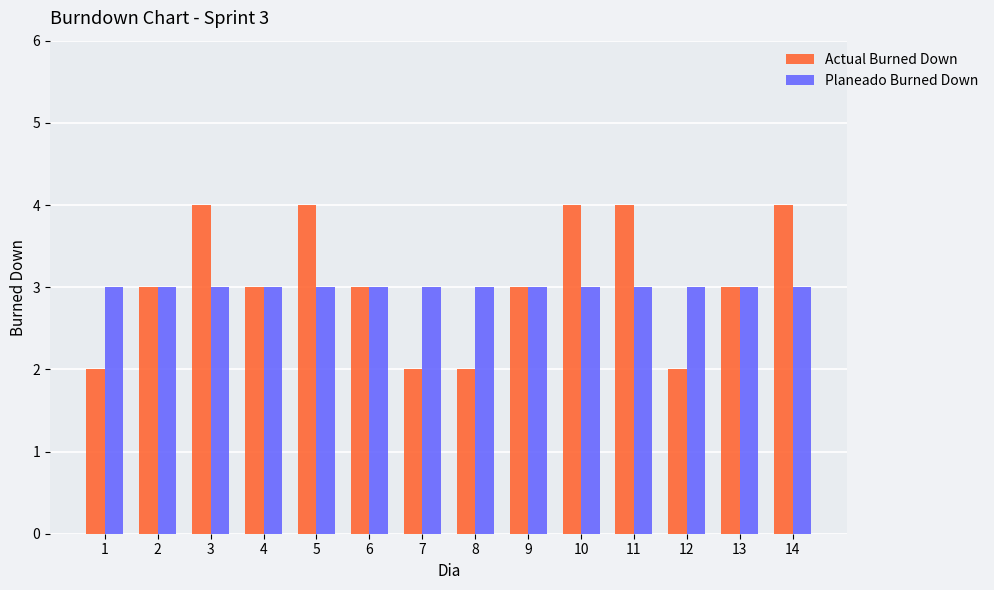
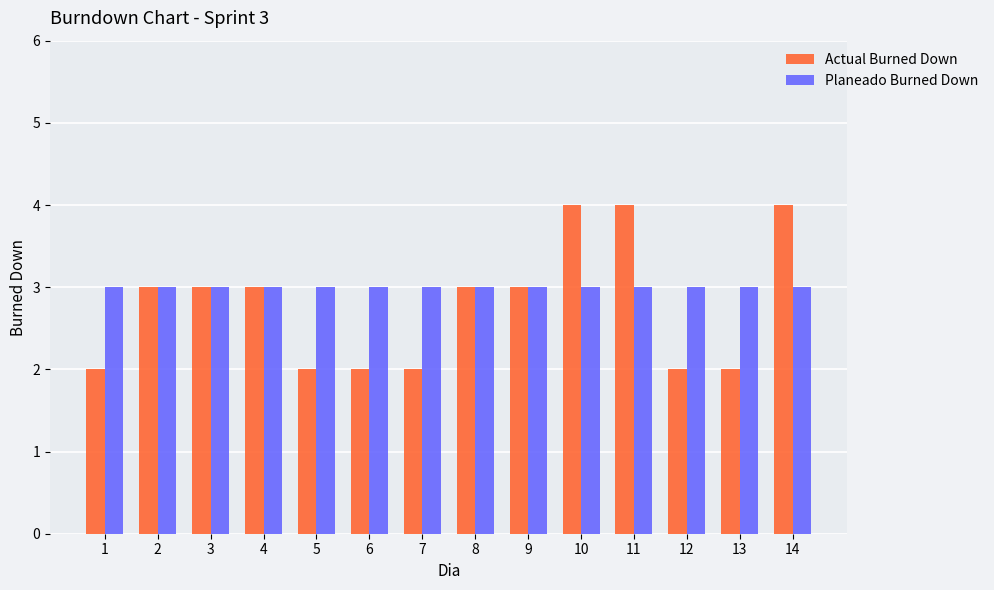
Actual Burned Down, 3: 4 -> 3
Actual Burned Down, 5: 4 -> 2
Actual Burned Down, 6: 3 -> 2
Actual Burned Down, 8: 2 -> 3
Actual Burned Down, 13: 3 -> 2
